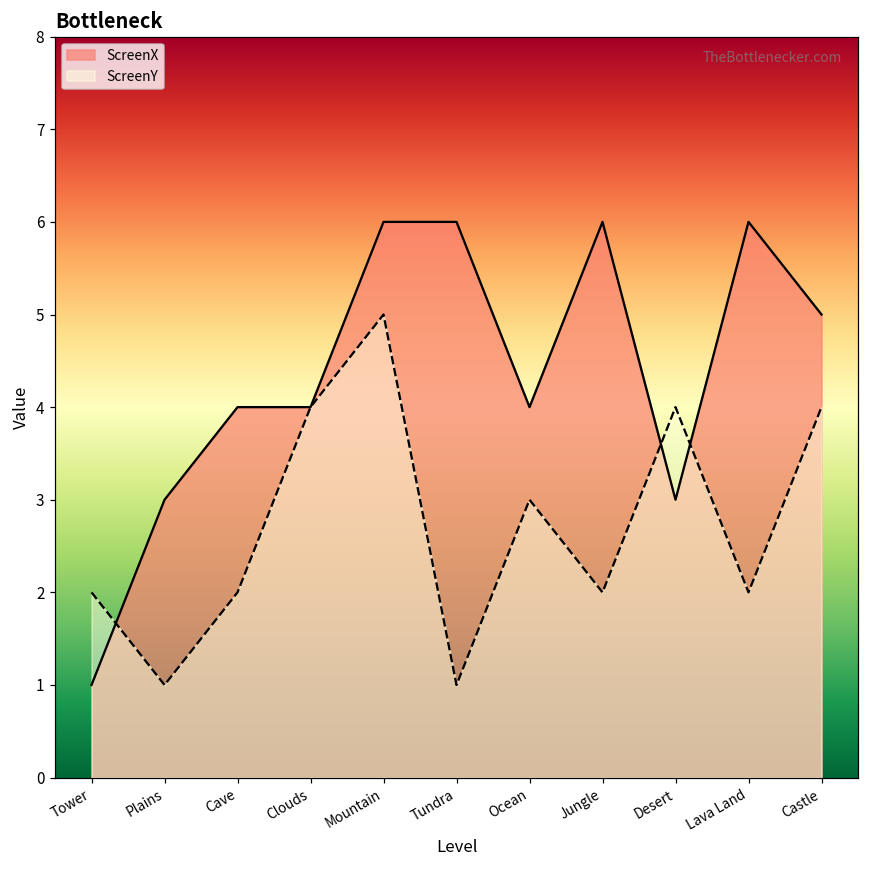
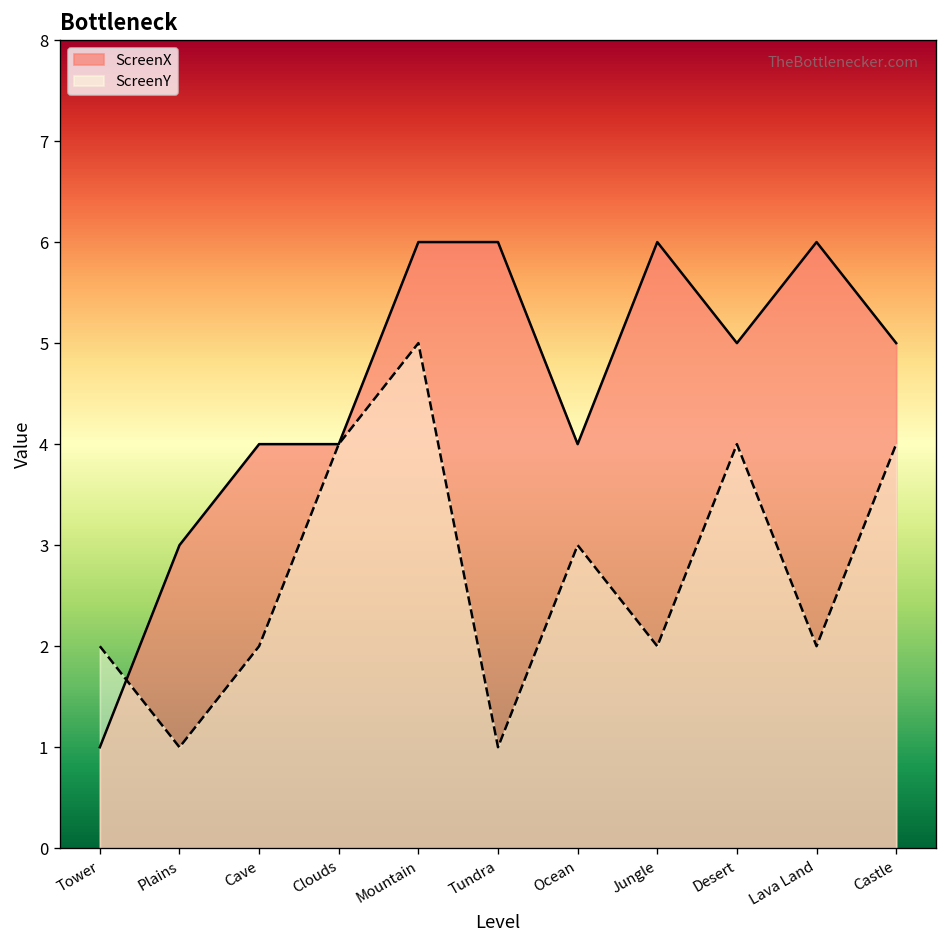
ScreenX, Desert: 3 -> 5
